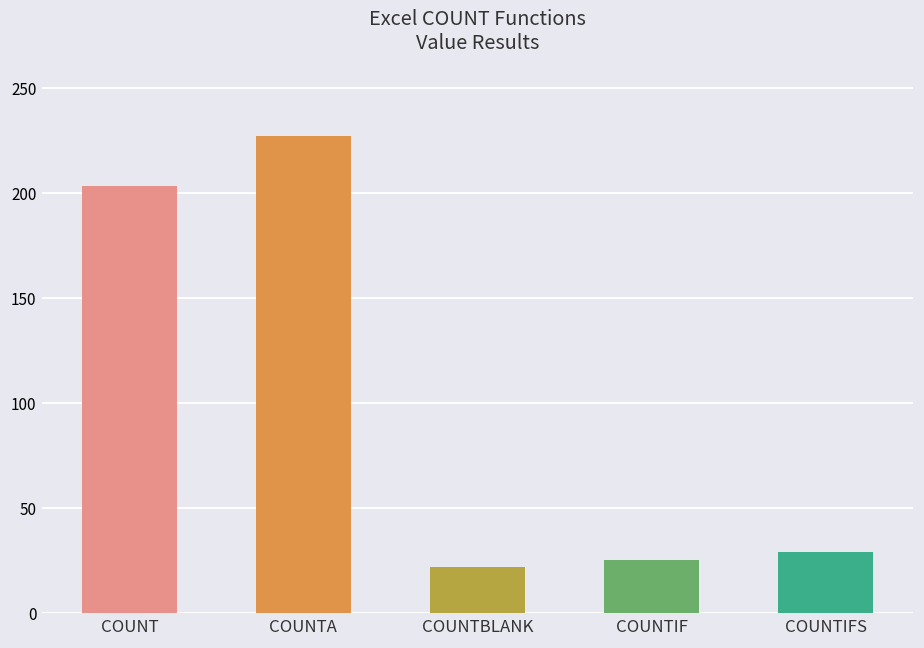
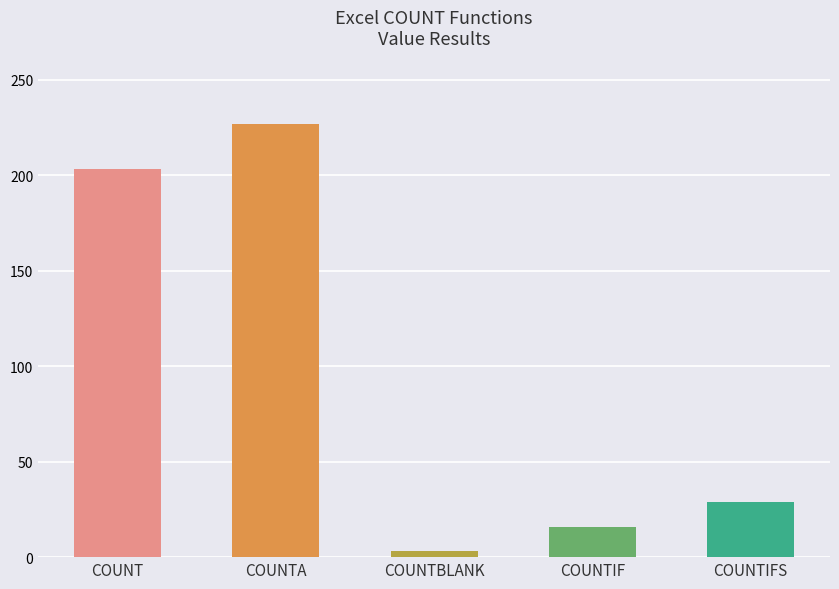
COUNTBLANK: 22 -> 3
COUNTIF: 25 -> 16
